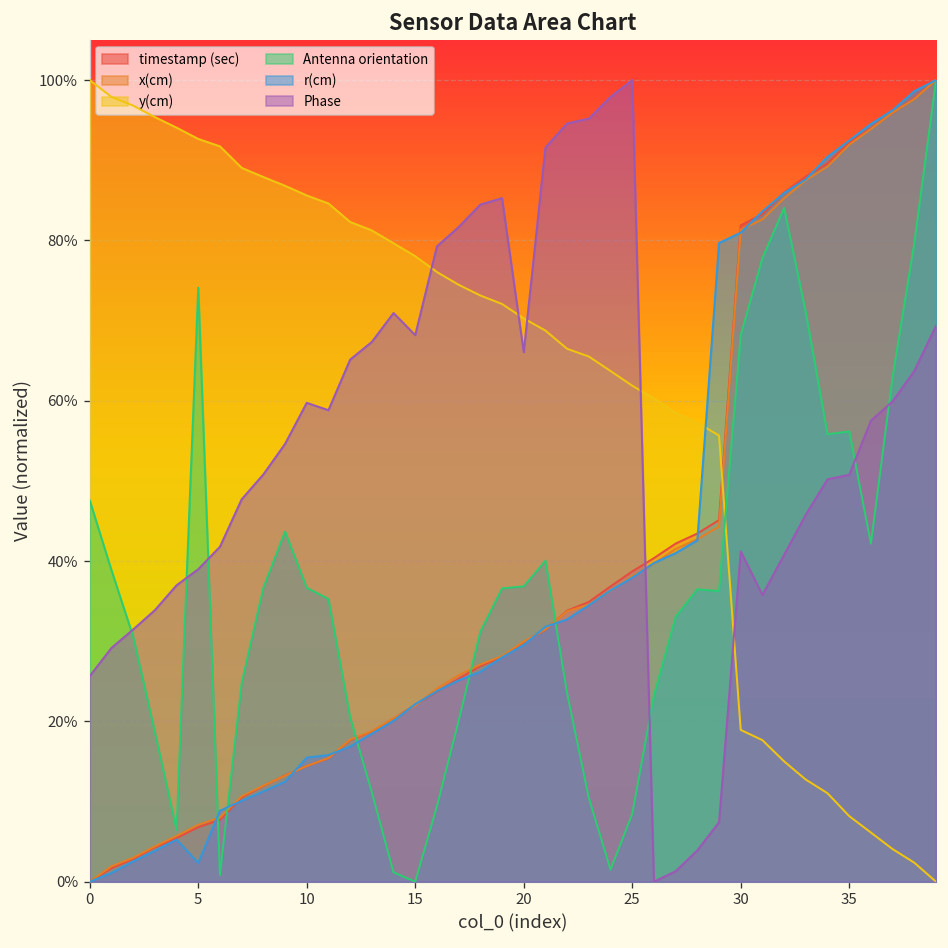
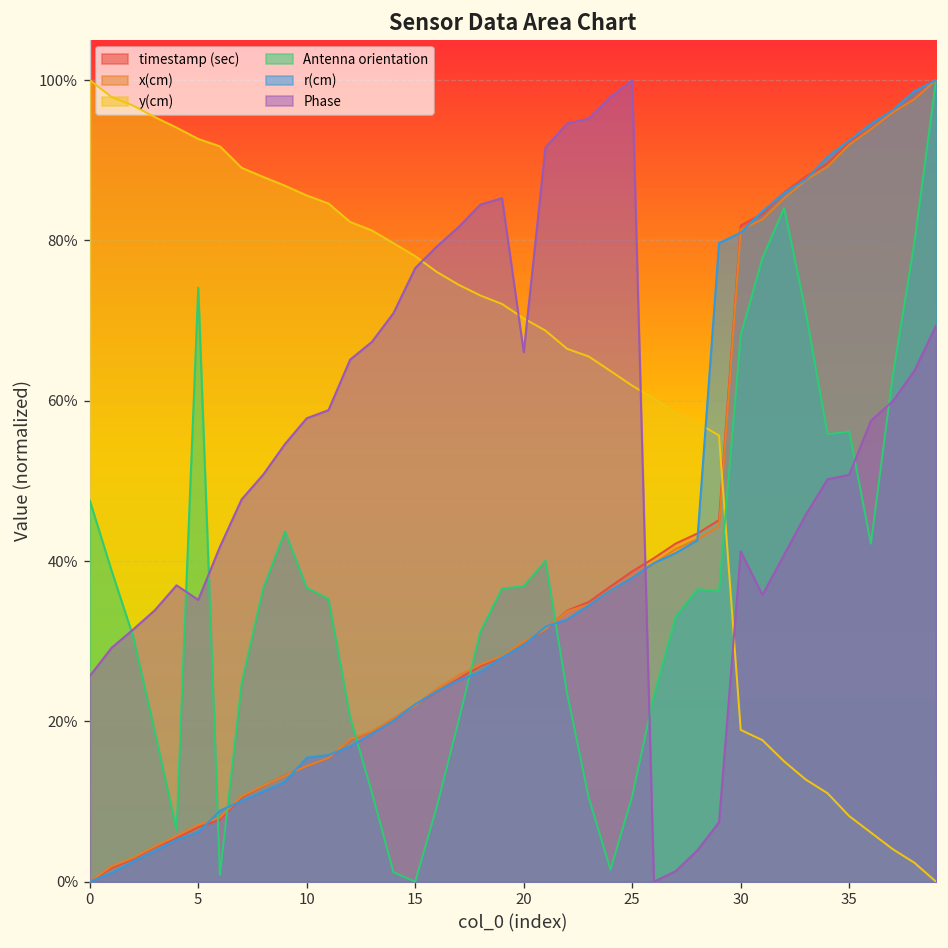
r(cm), 5: 2% -> 6%
Phase, 5: 39% -> 35%
Phase, 10: 60% -> 58%
Phase, 15: 68% -> 77%
Antenna orientation, 25: 8% -> 11%
